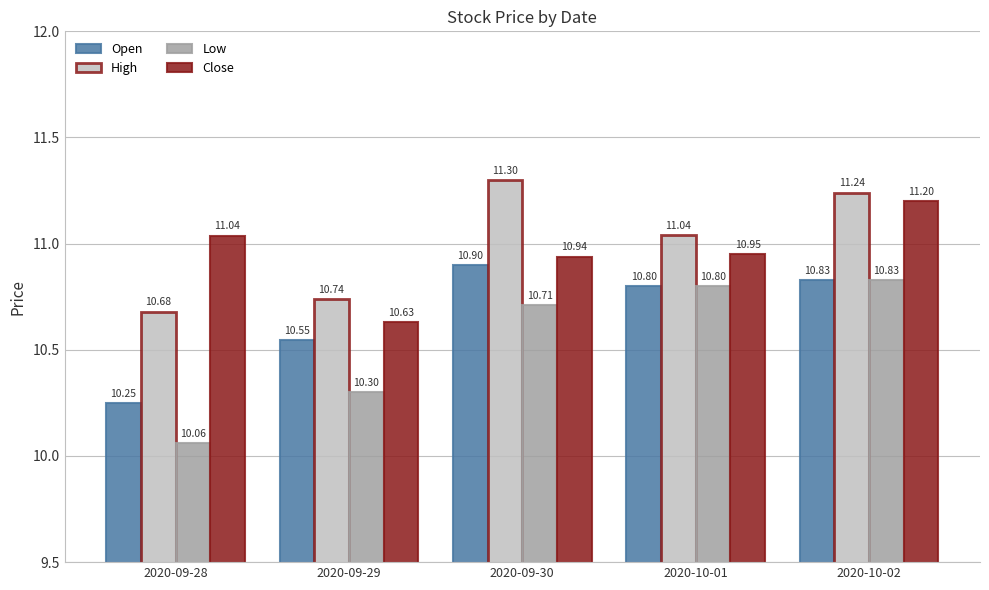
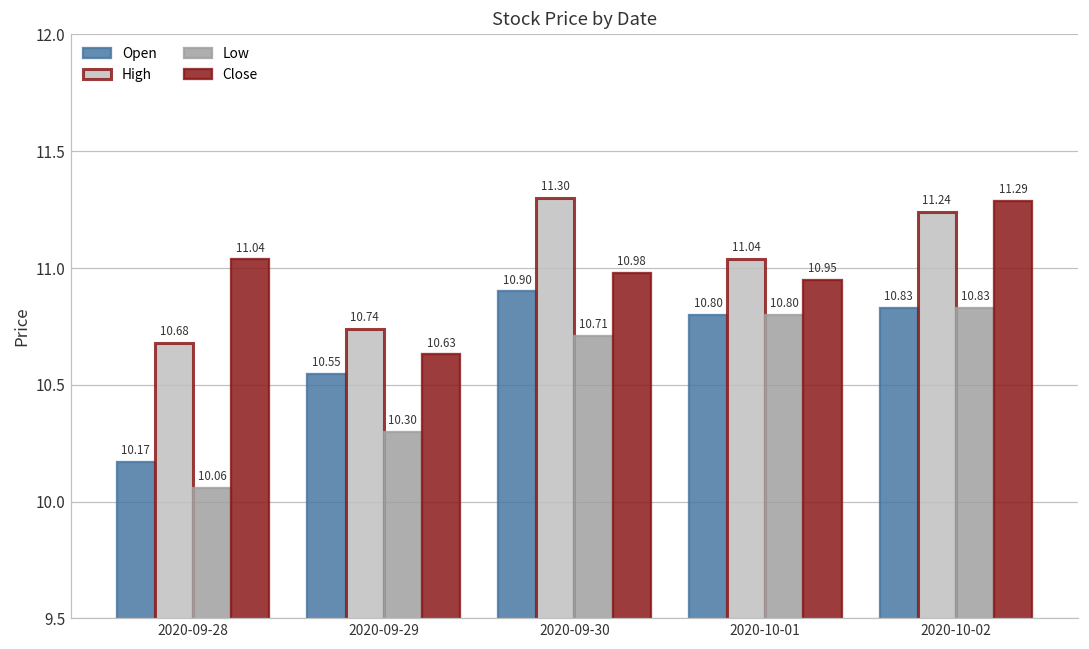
Open, 2020-09-28: 10.25 -> 10.17
Close, 2020-09-30: 10.94 -> 10.98
Close, 2020-10-02: 11.20 -> 11.29
